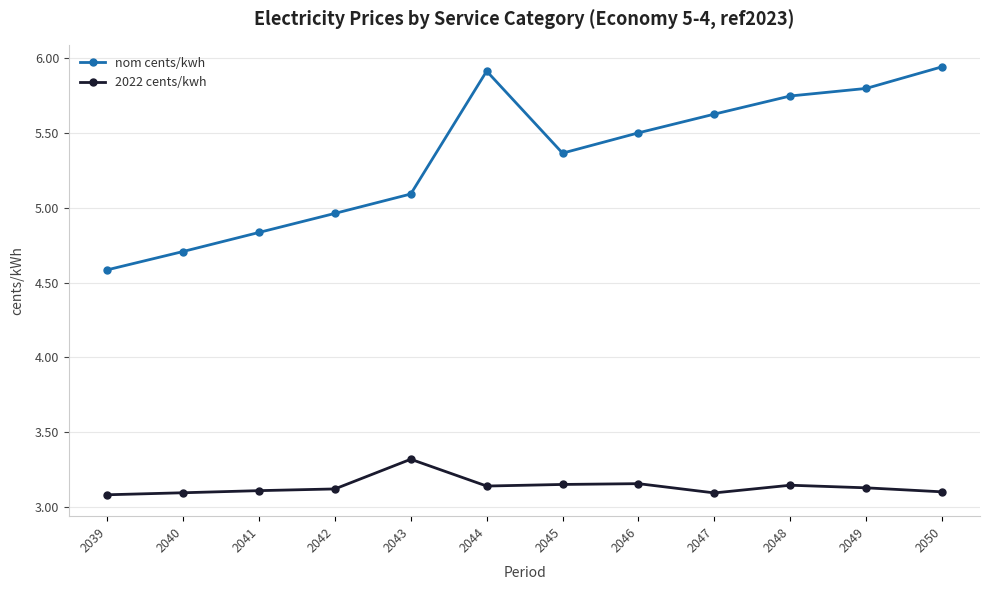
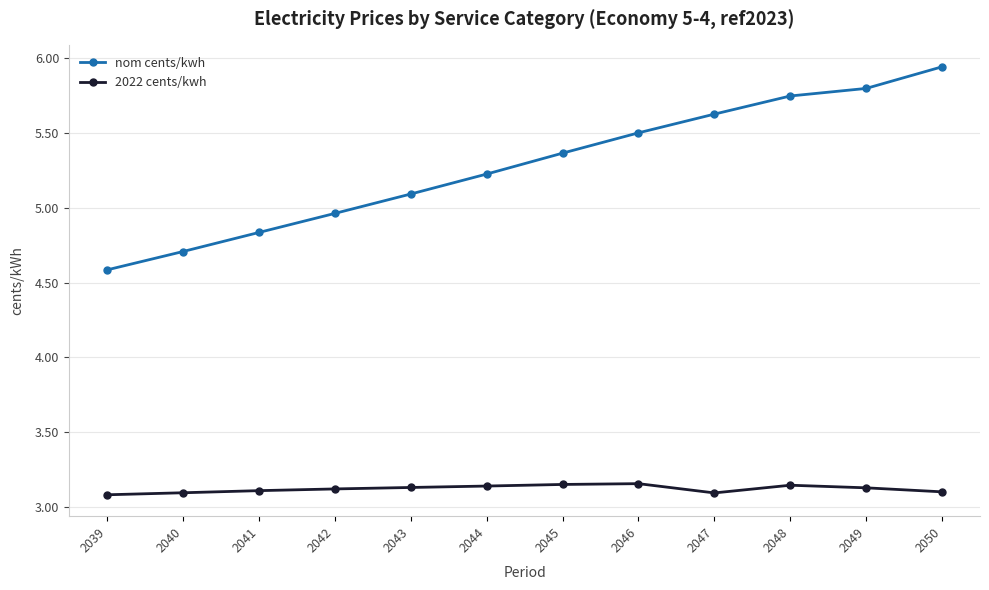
2022 cents/kwh, 2043: 3.32 -> 3.13
nom cents/kwh, 2044: 5.91 -> 5.23
